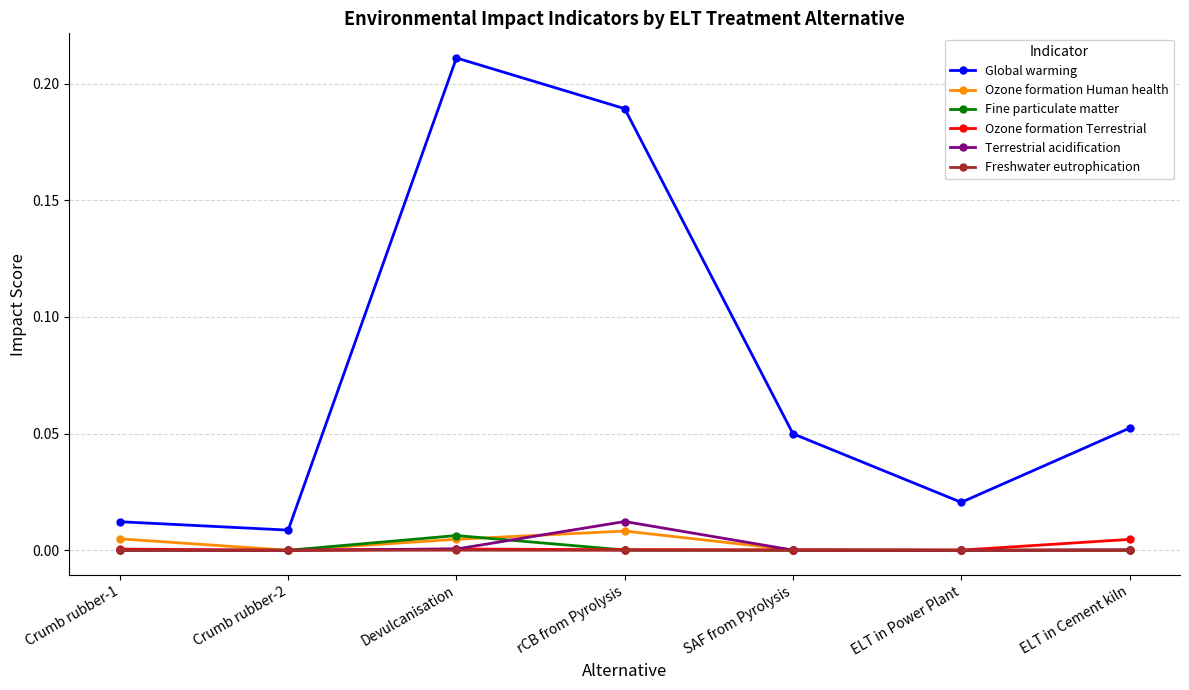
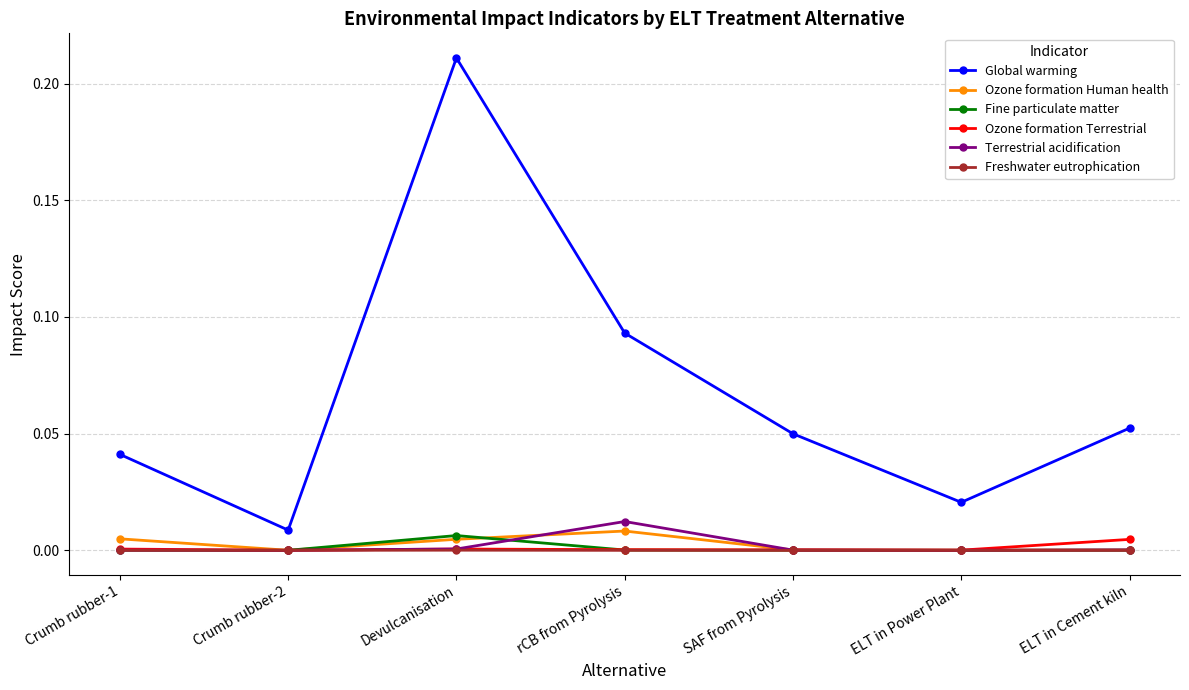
Global warming, Crumb rubber-1: 0.012 -> 0.041
Global warming, rCB from Pyrolysis: 0.189 -> 0.093
